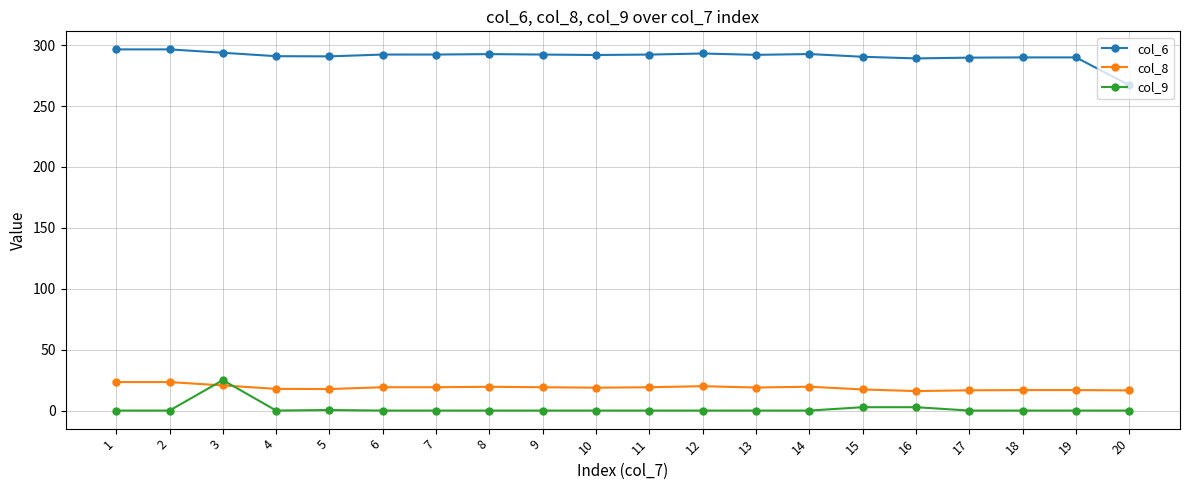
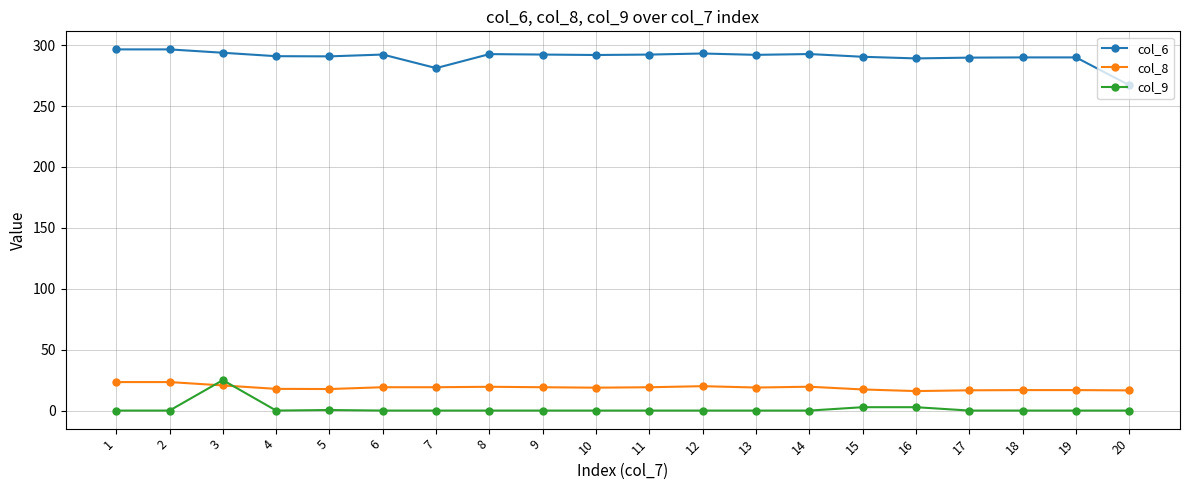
col_6, 7: 292 -> 281
